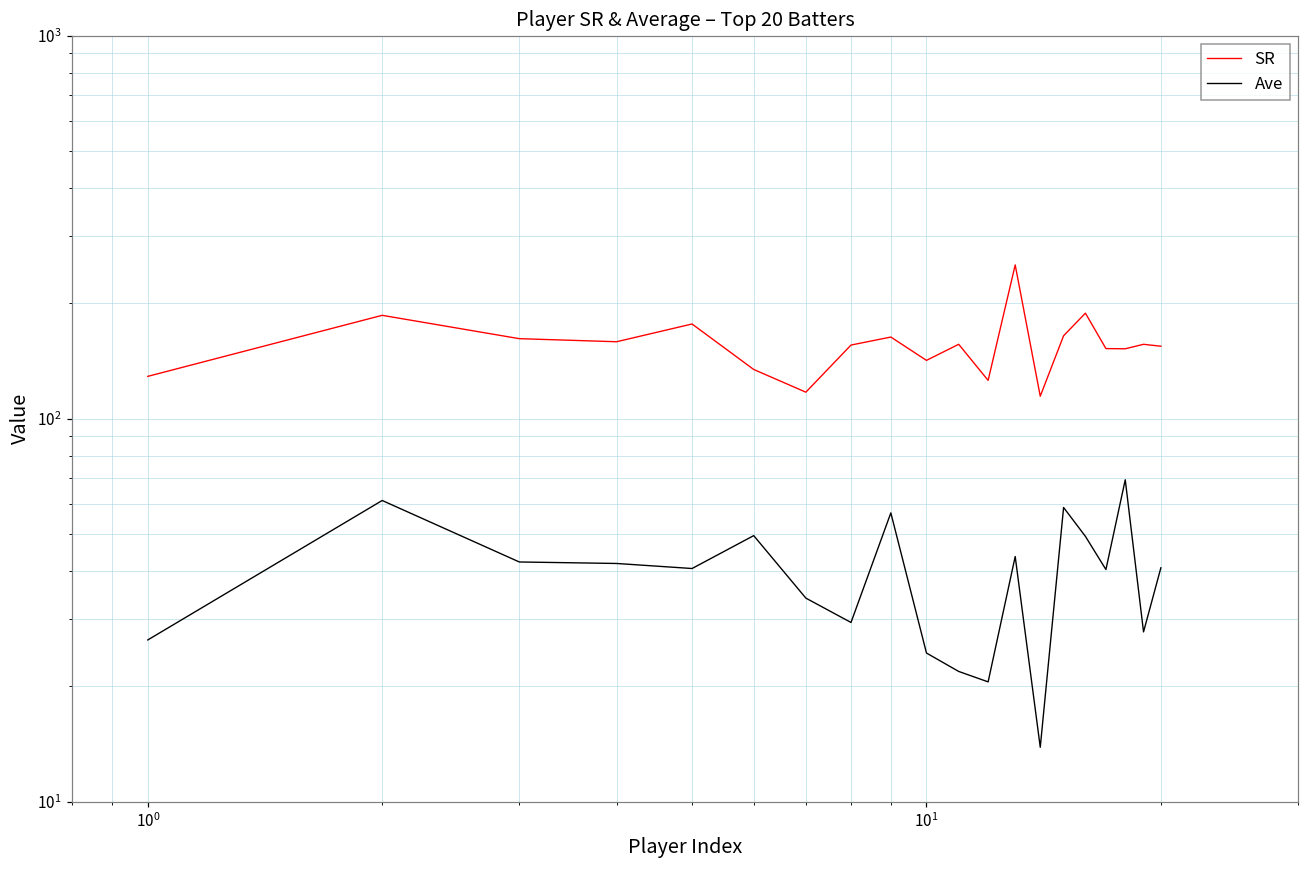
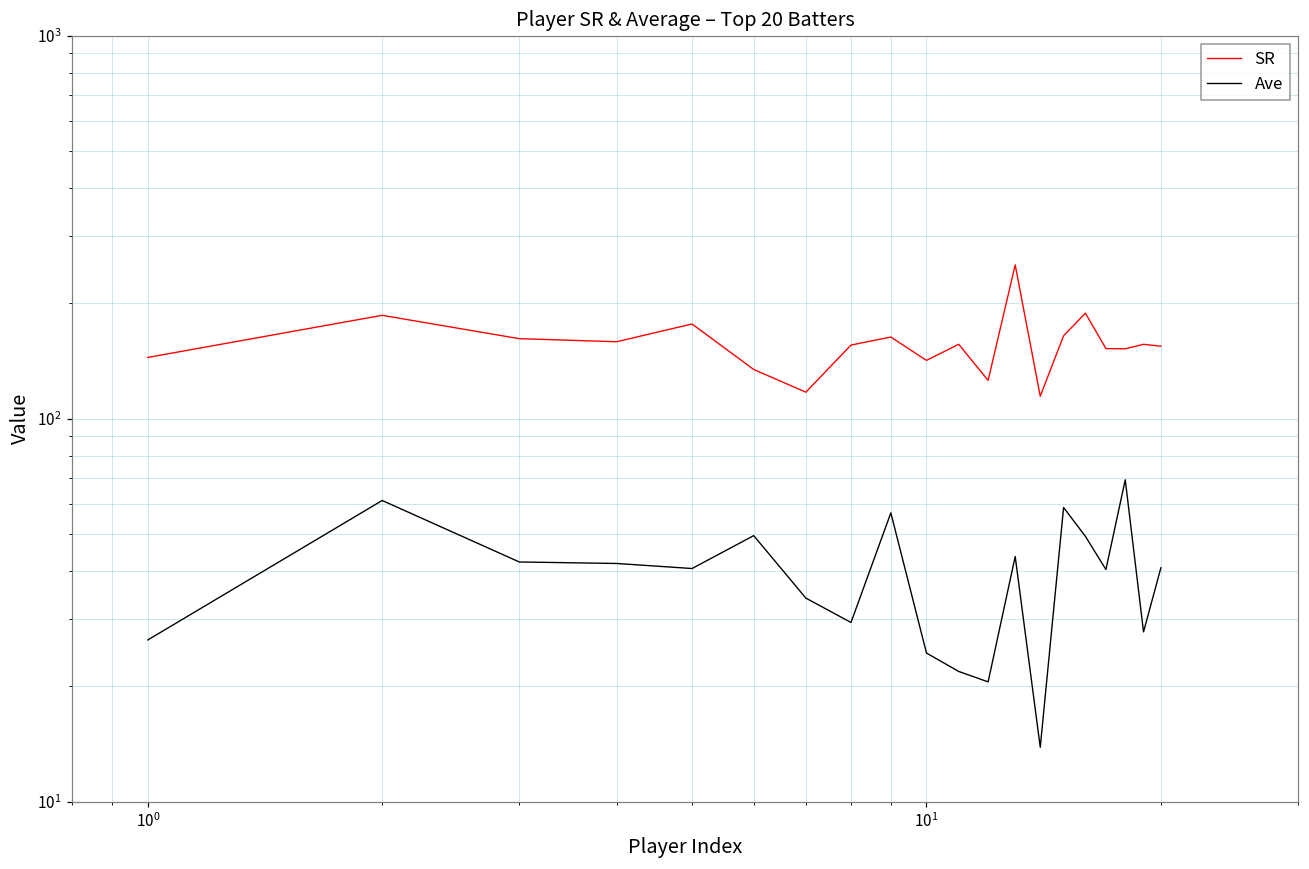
SR, 10^0: 129 -> 144
